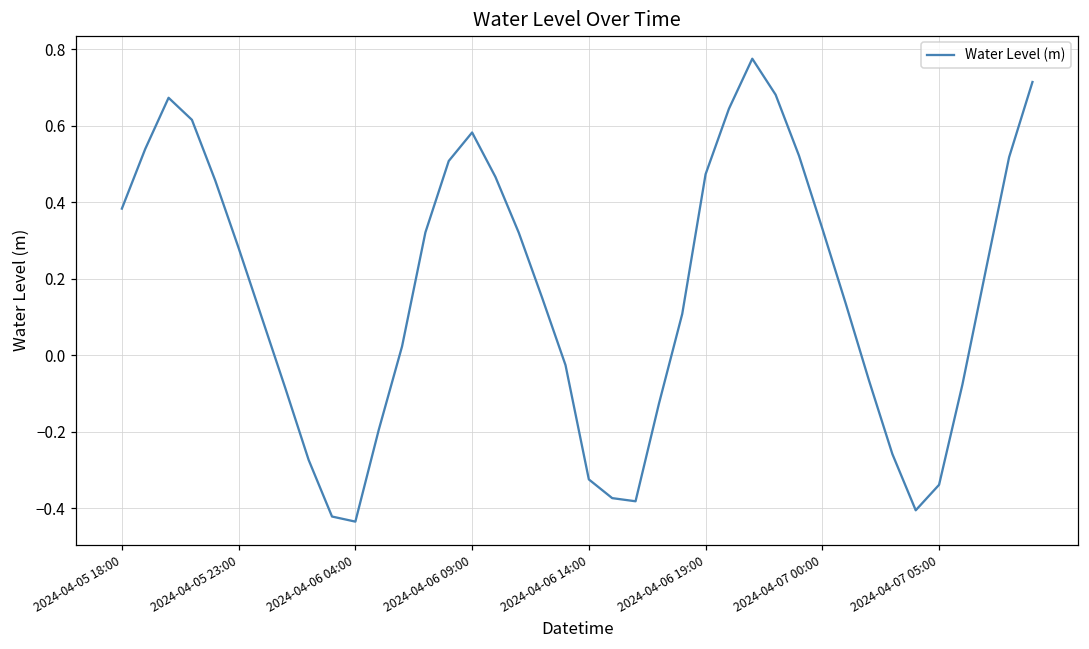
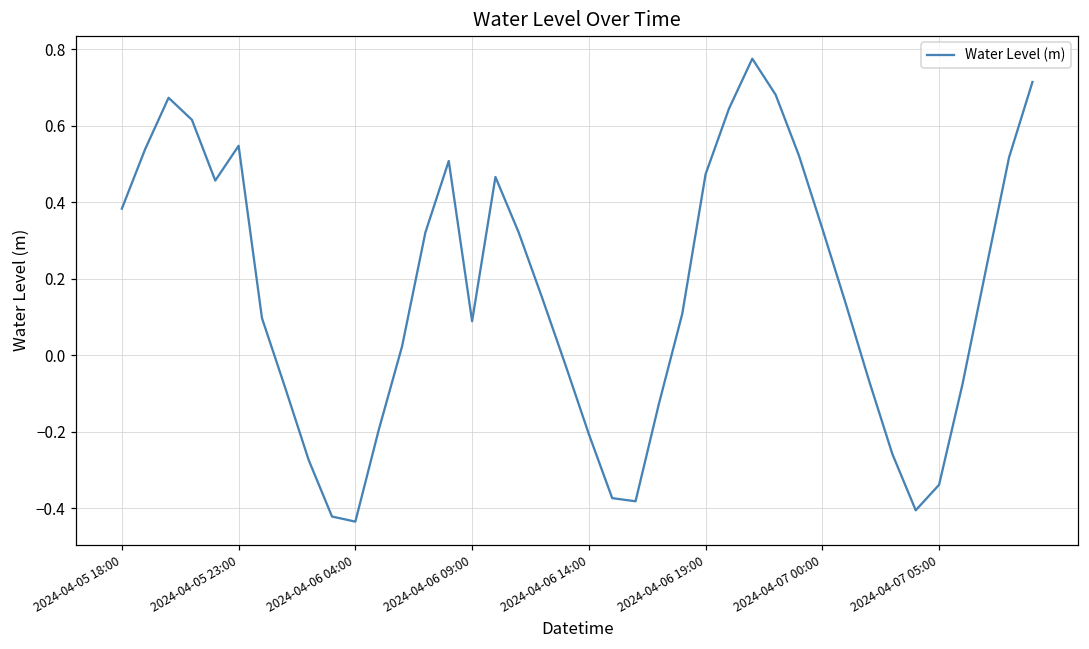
2024-04-05 23:00: 0.28 -> 0.55
2024-04-06 09:00: 0.58 -> 0.09
2024-04-06 14:00: -0.33 -> -0.21
